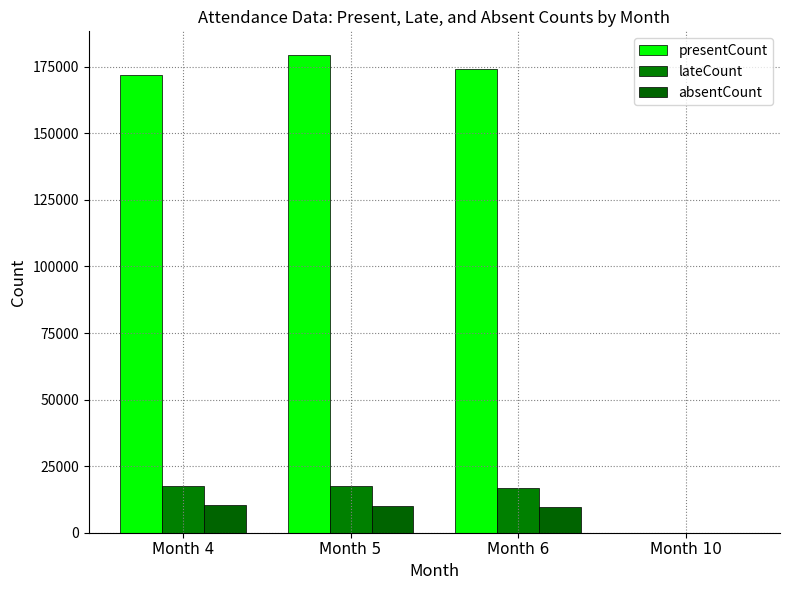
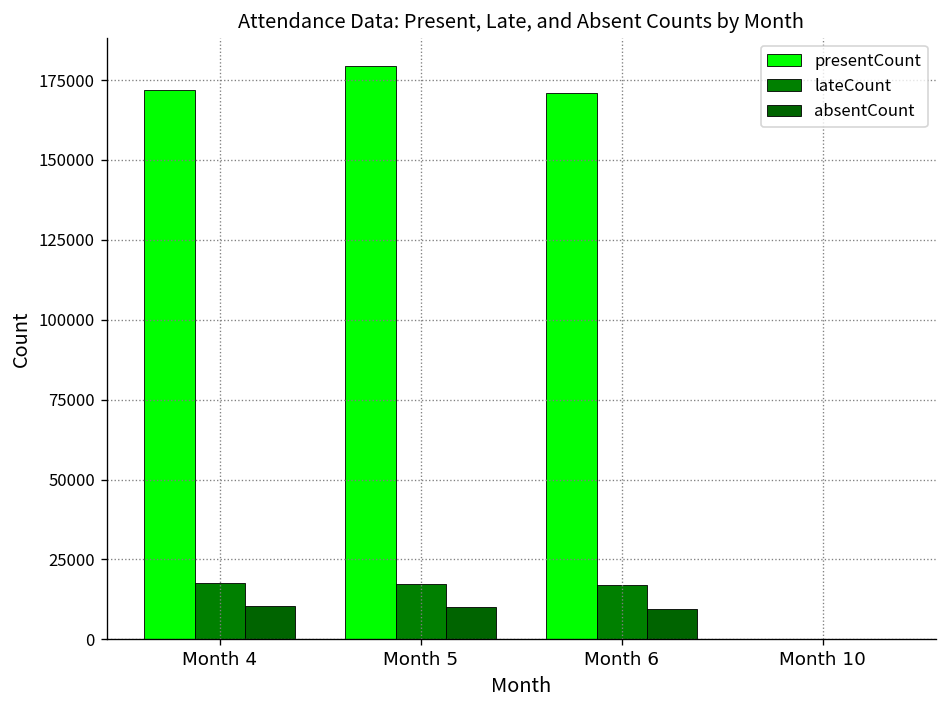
presentCount, Month 6: 174000 -> 171000
